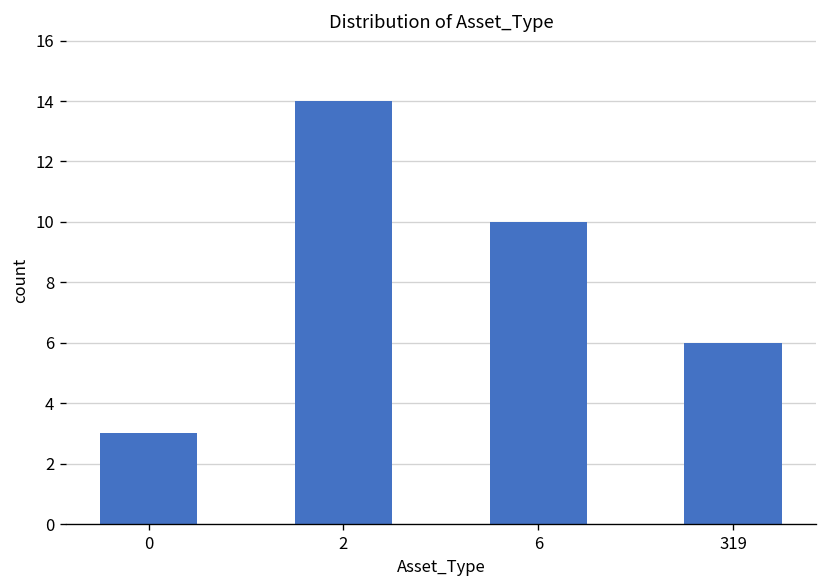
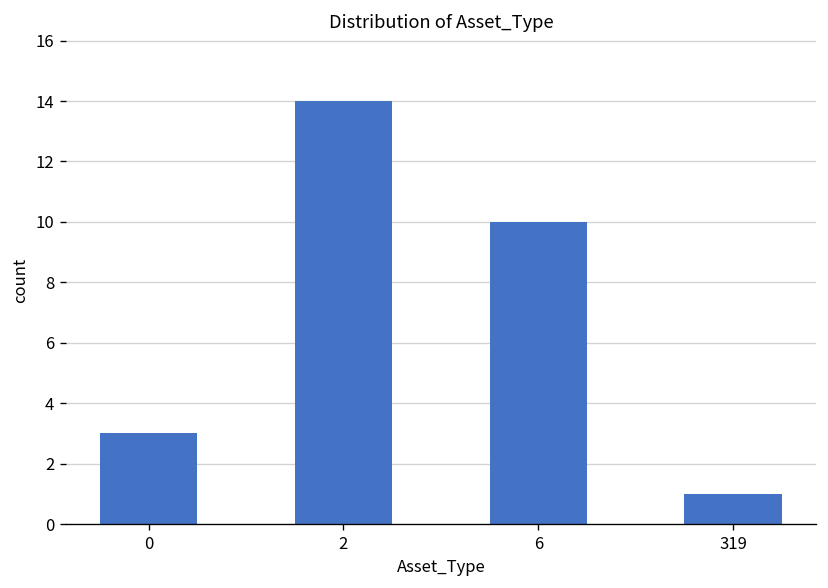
319: 6 -> 1
